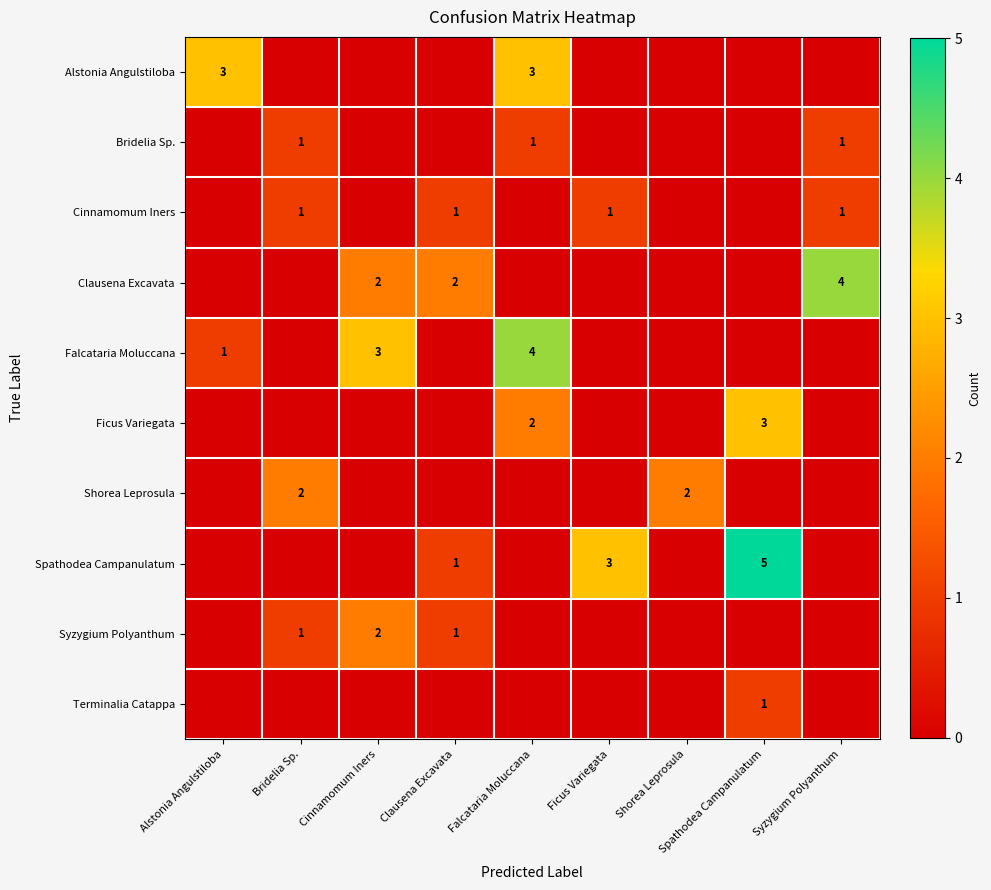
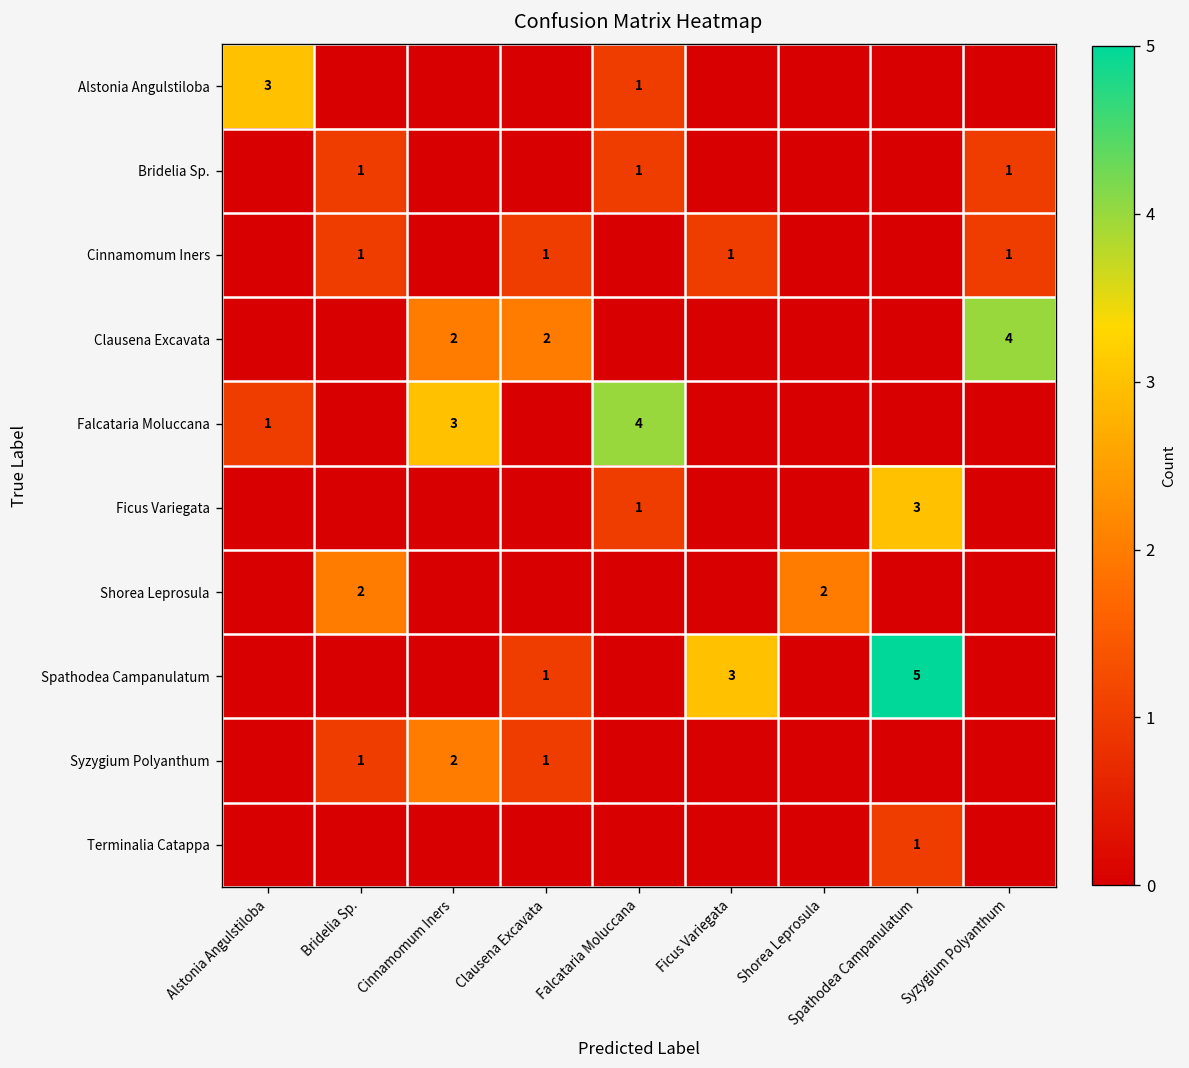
Alstonia Angulstiloba, Falcataria Moluccana: 3 -> 1
Ficus Variegata, Falcataria Moluccana: 2 -> 1
